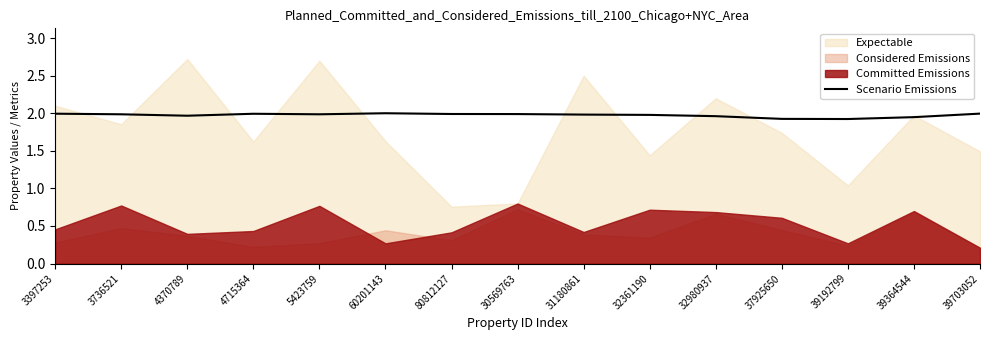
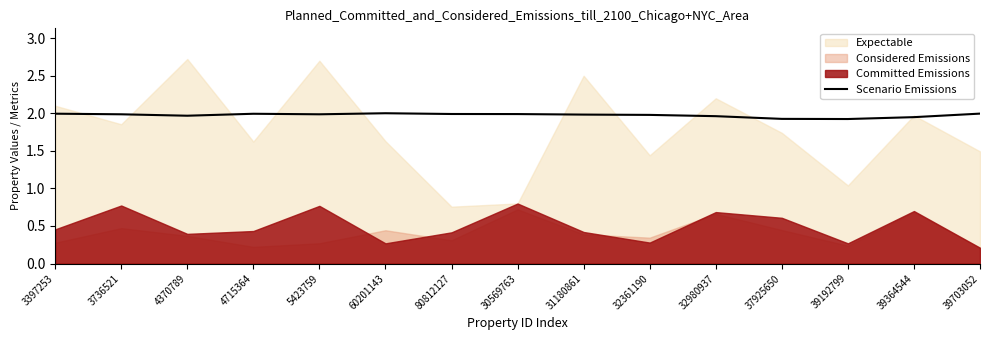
Committed Emissions, 32361190: 0.7 -> 0.3
